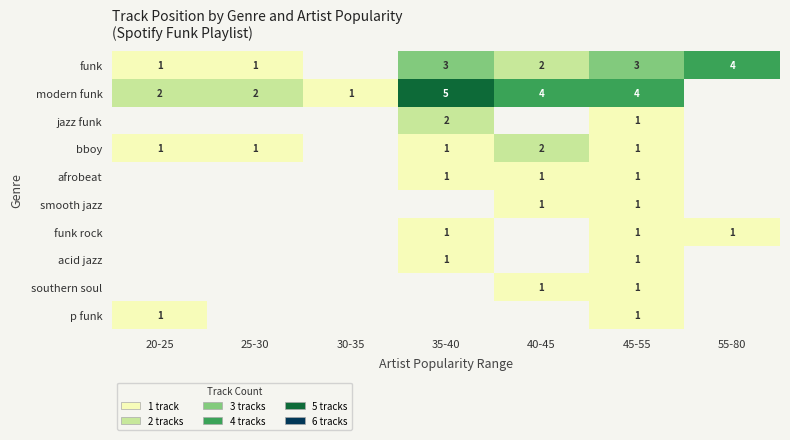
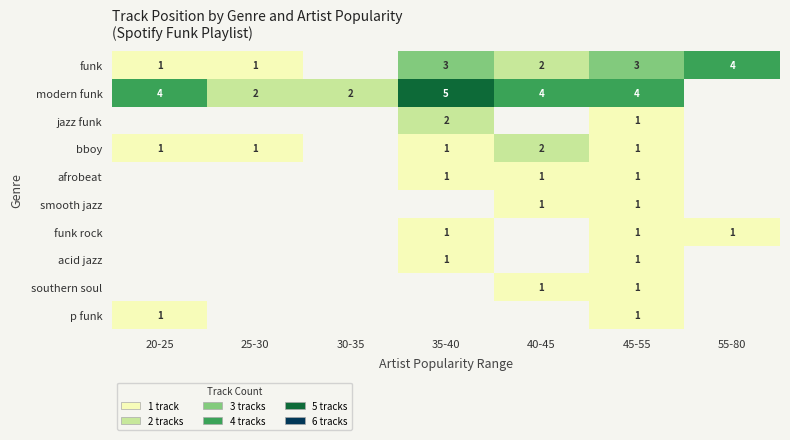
modern funk, 20-25: 2 -> 4
modern funk, 30-35: 1 -> 2
